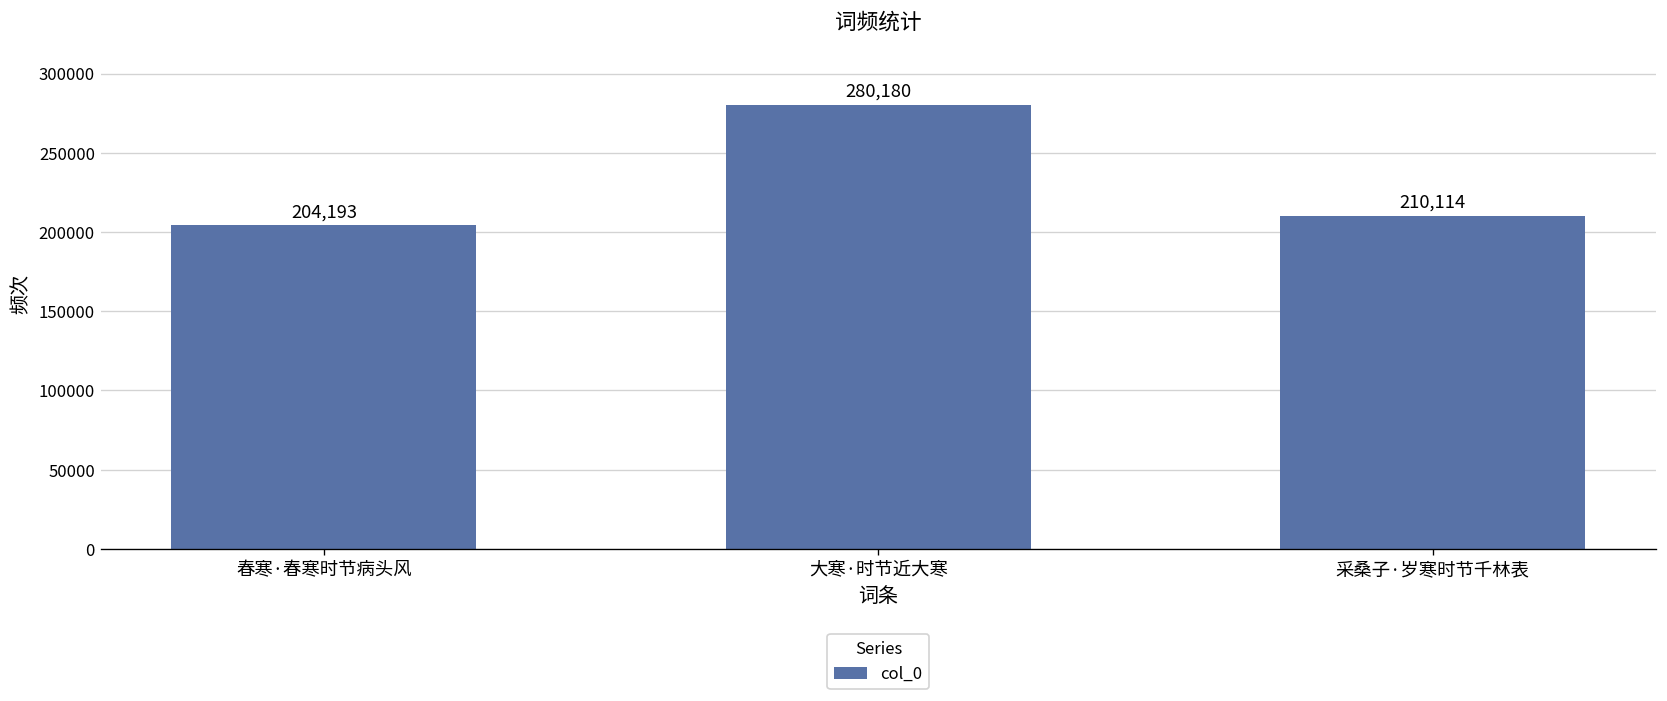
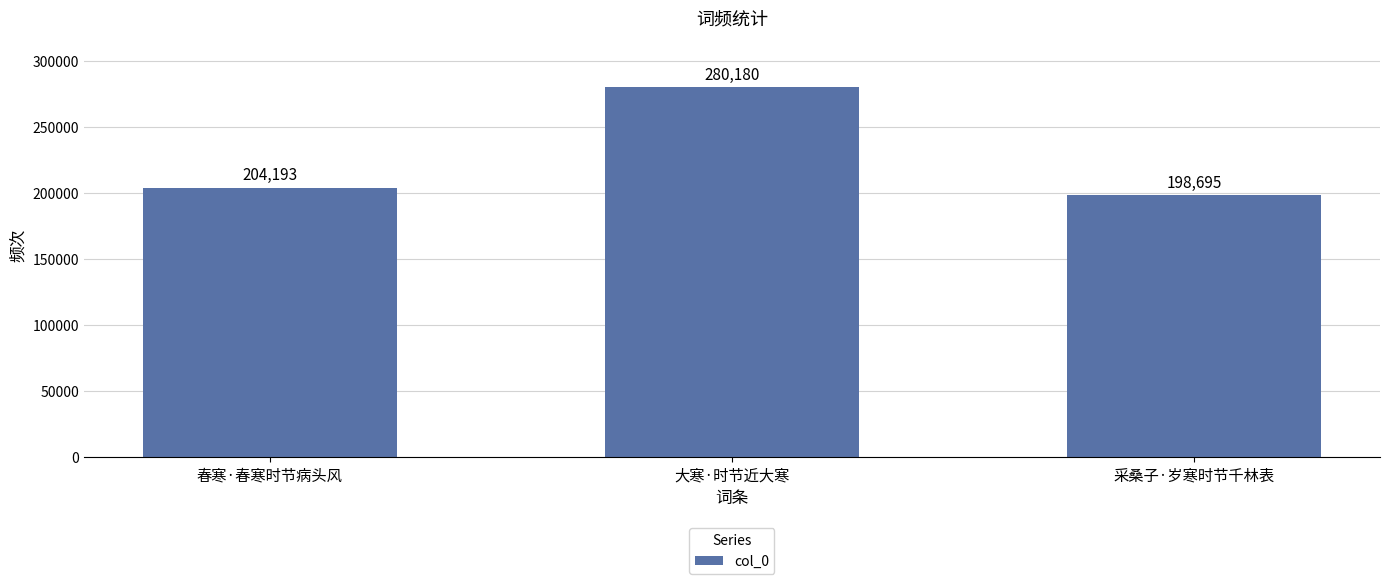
采桑子·岁寒时节千林表: 210,114 -> 198,695
